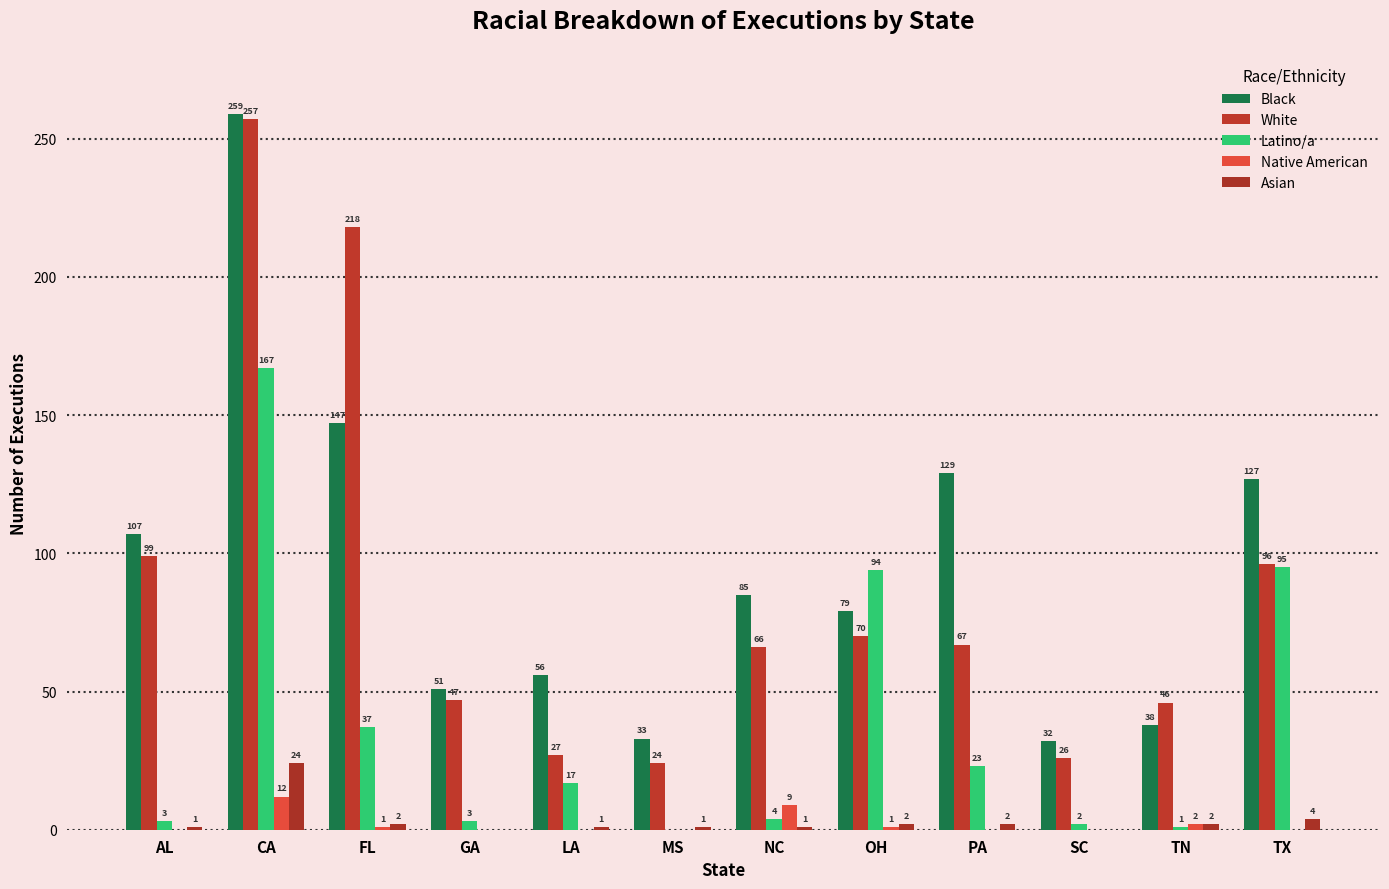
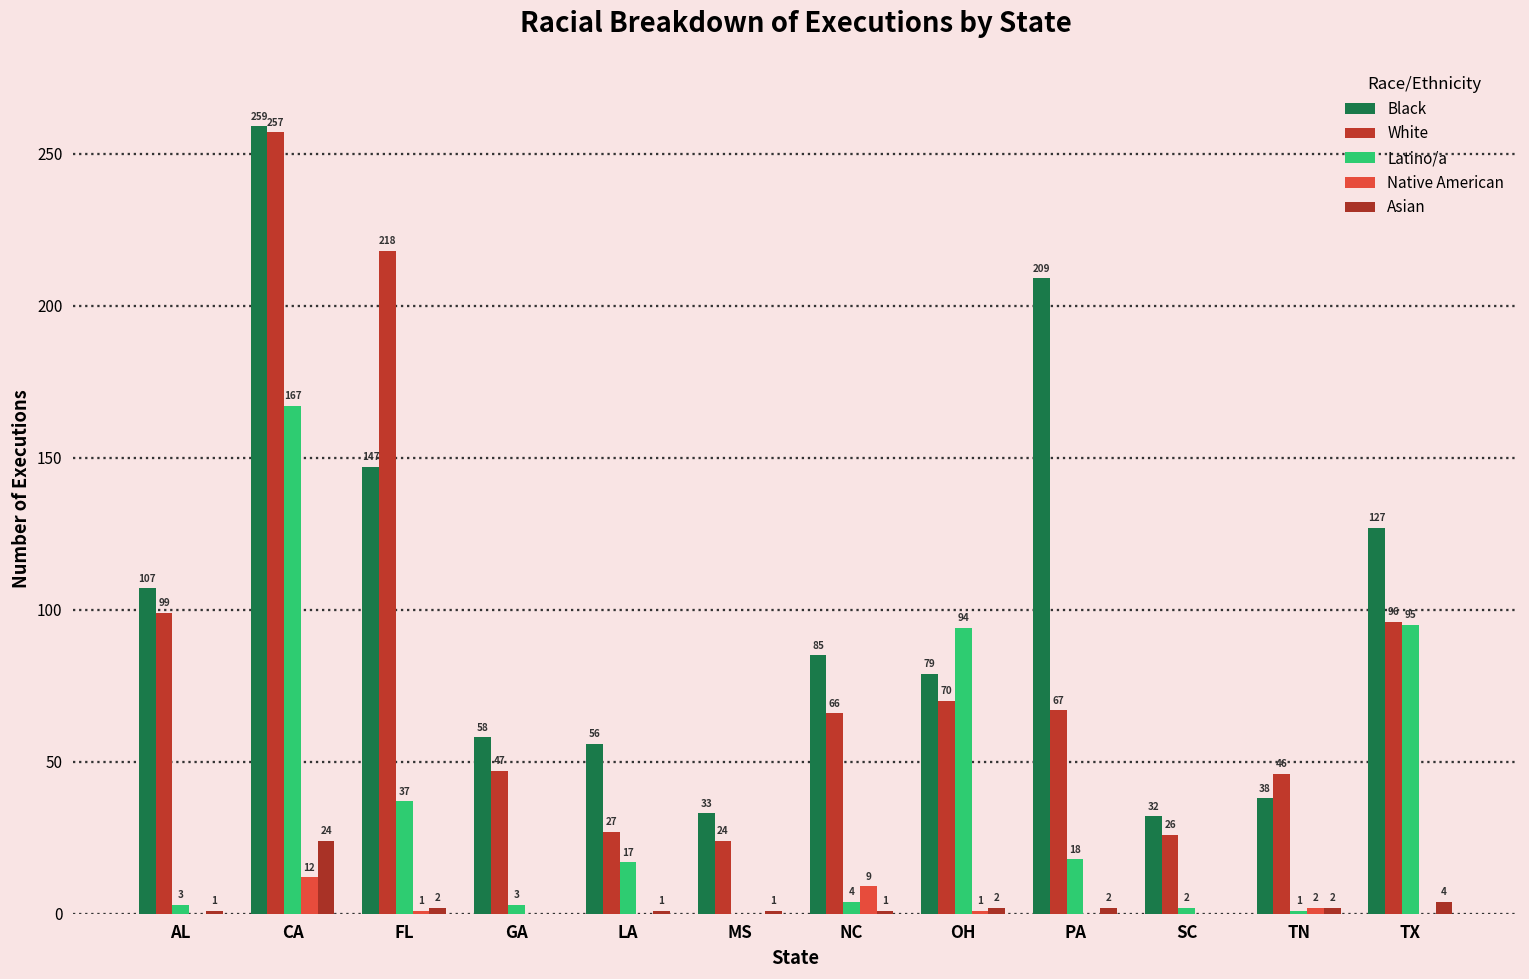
Black, GA: 51 -> 58
Black, PA: 129 -> 209
Latino/a, PA: 23 -> 18
